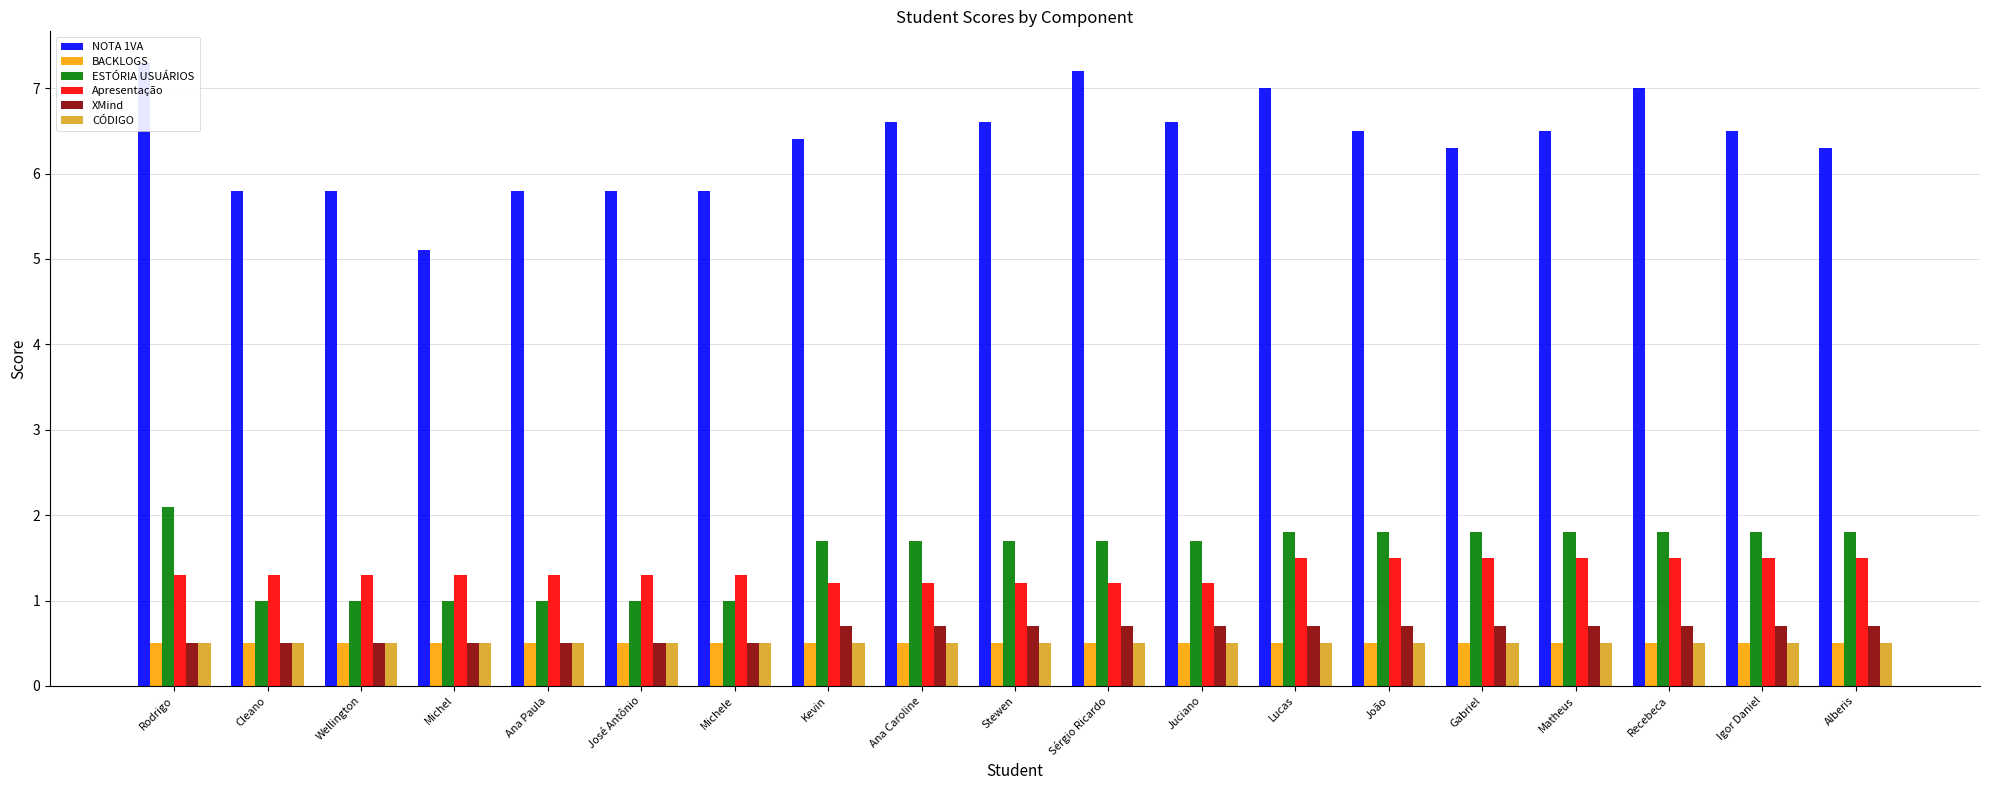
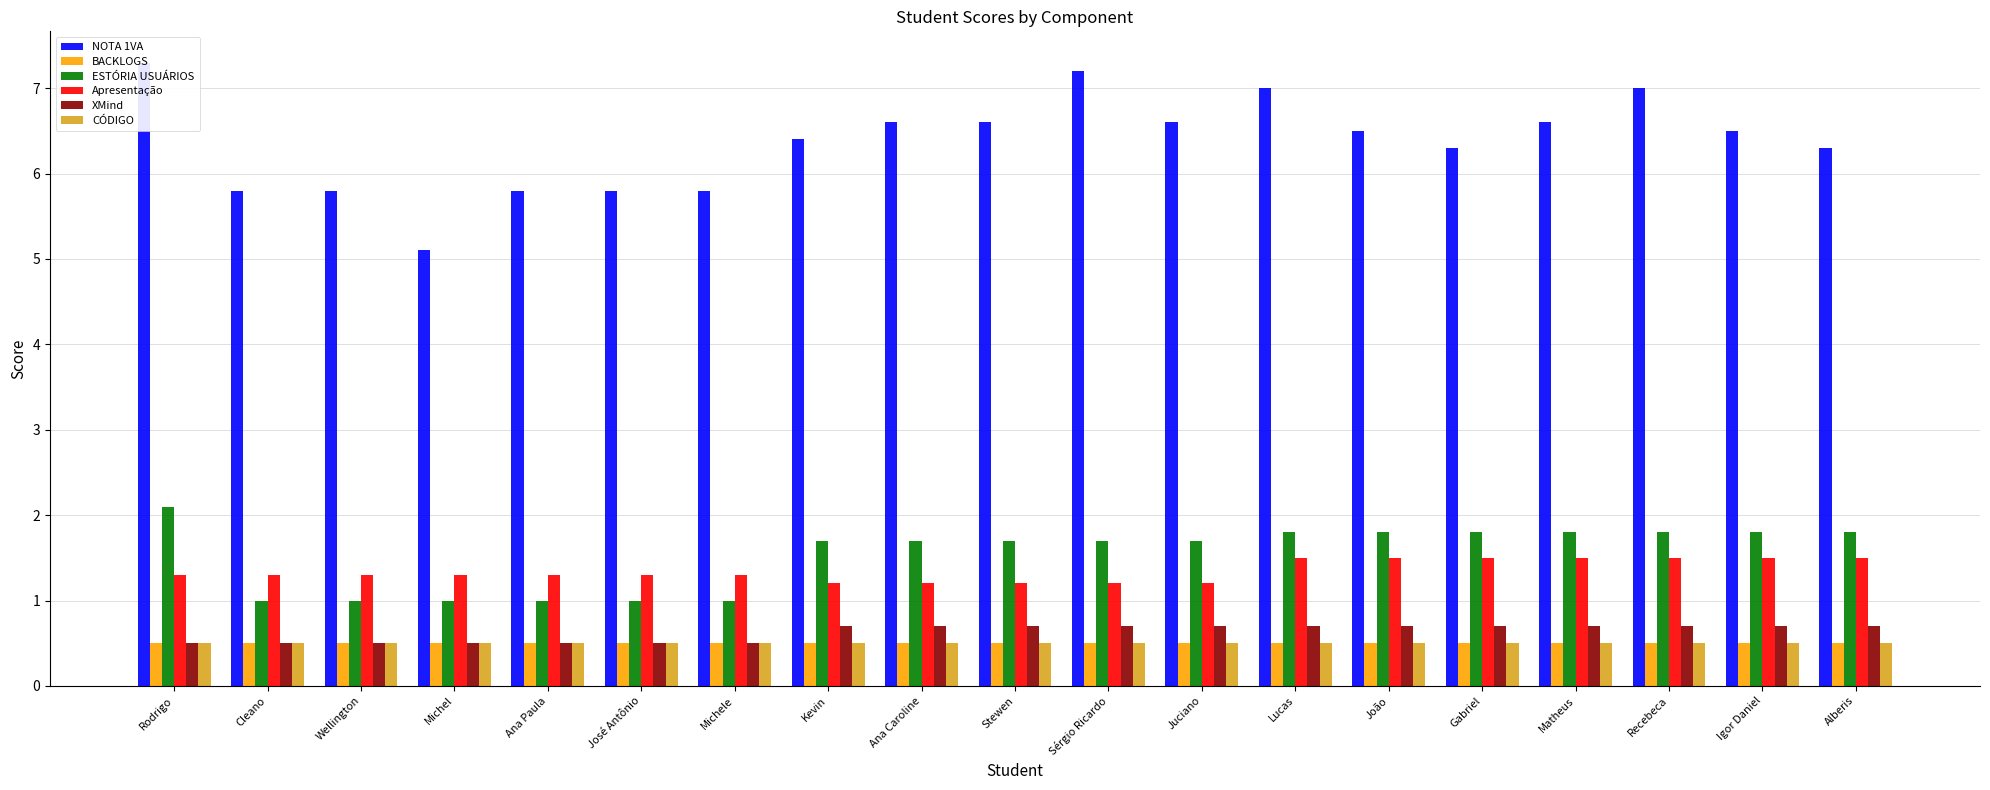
NOTA 1VA, Matheus: 6.5 -> 6.6
